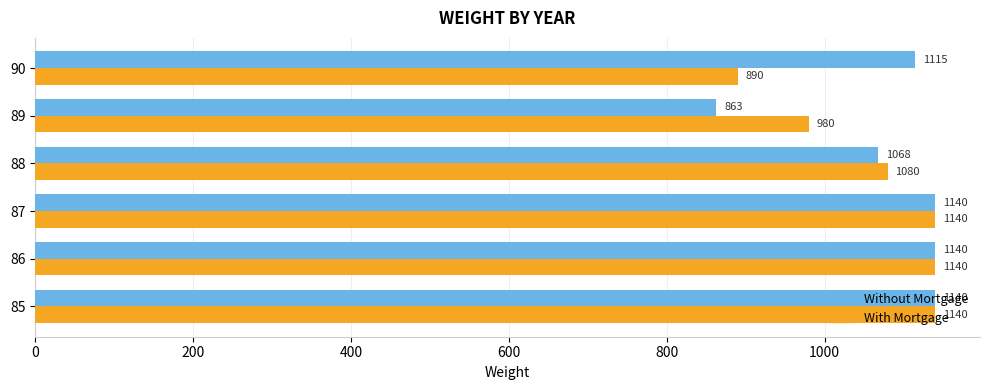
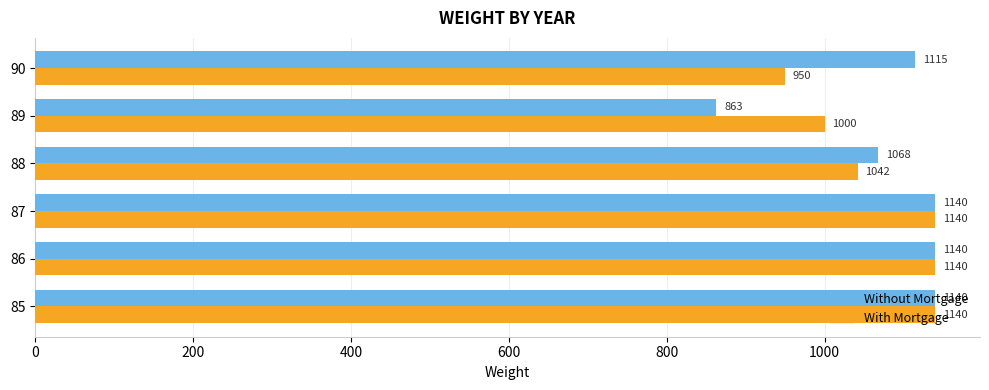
With Mortgage, 90: 890 -> 950
With Mortgage, 89: 980 -> 1000
With Mortgage, 88: 1080 -> 1042
